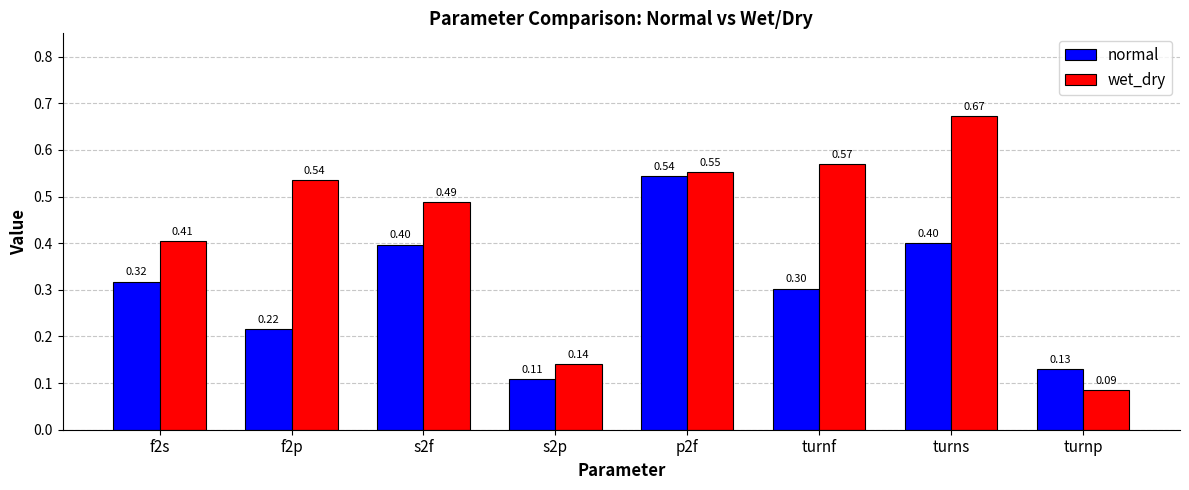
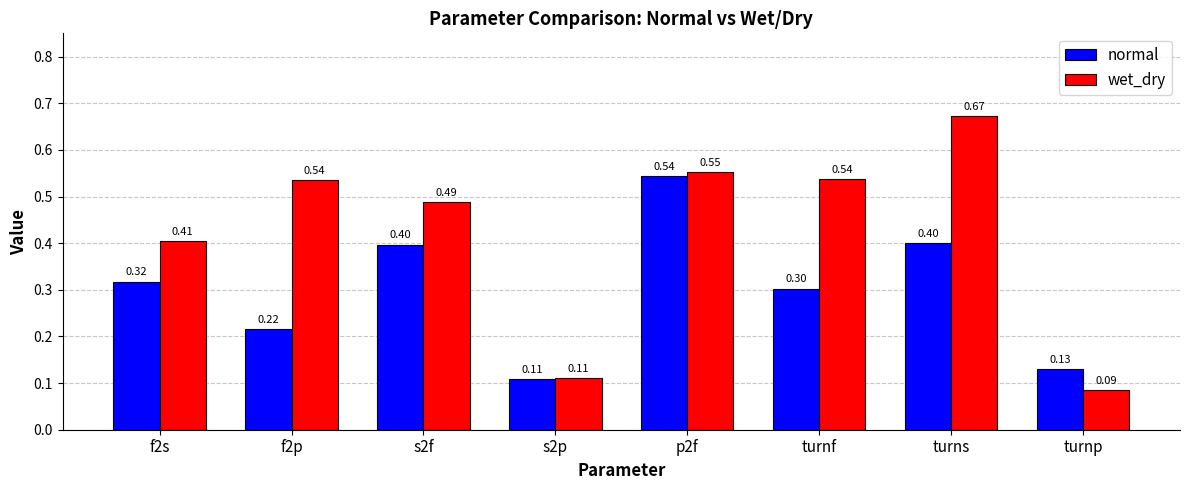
wet_dry, s2p: 0.14 -> 0.11
wet_dry, turnf: 0.57 -> 0.54
